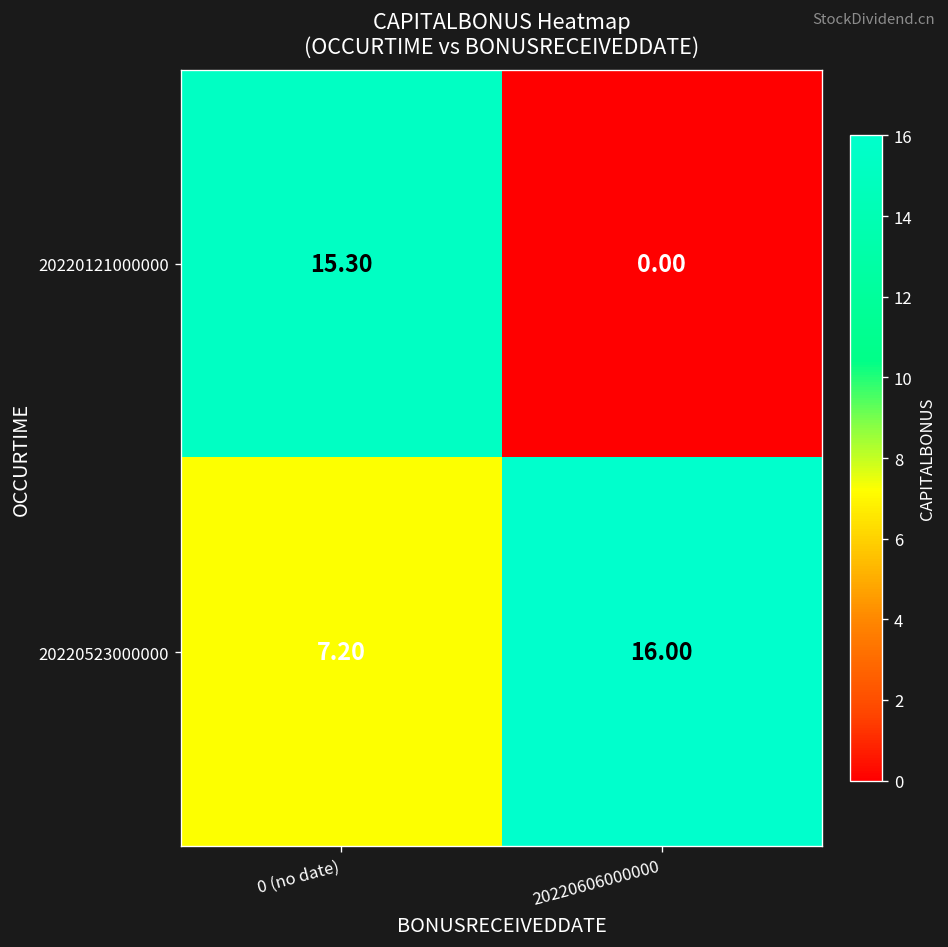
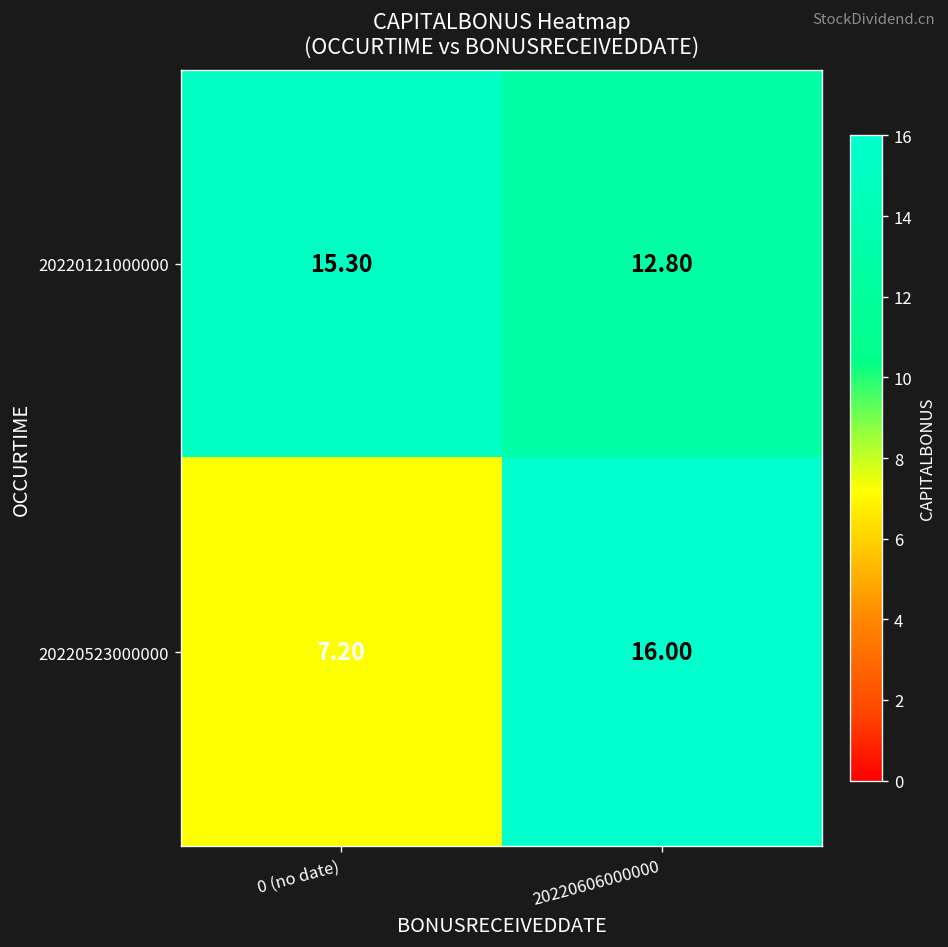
20220121000000, 20220606000000: 0.00 -> 12.80
